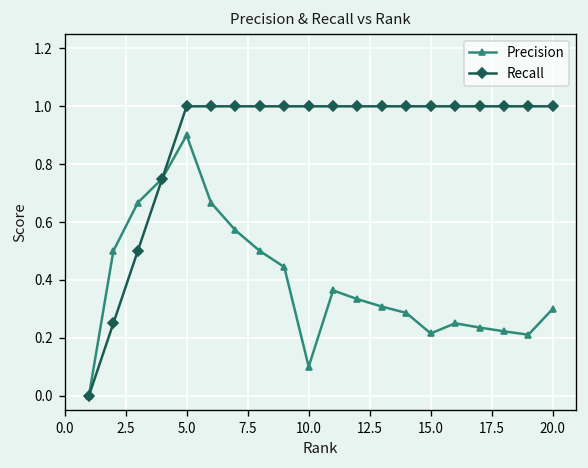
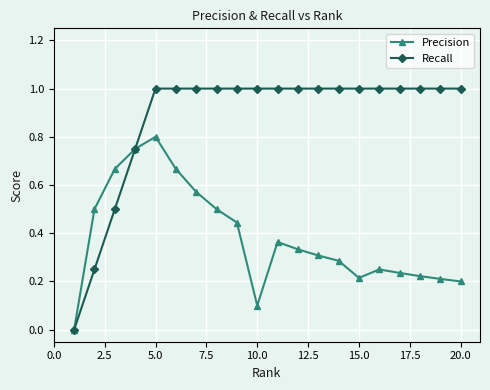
Precision, 5.0: 0.9 -> 0.8
Precision, 20.0: 0.3 -> 0.2
